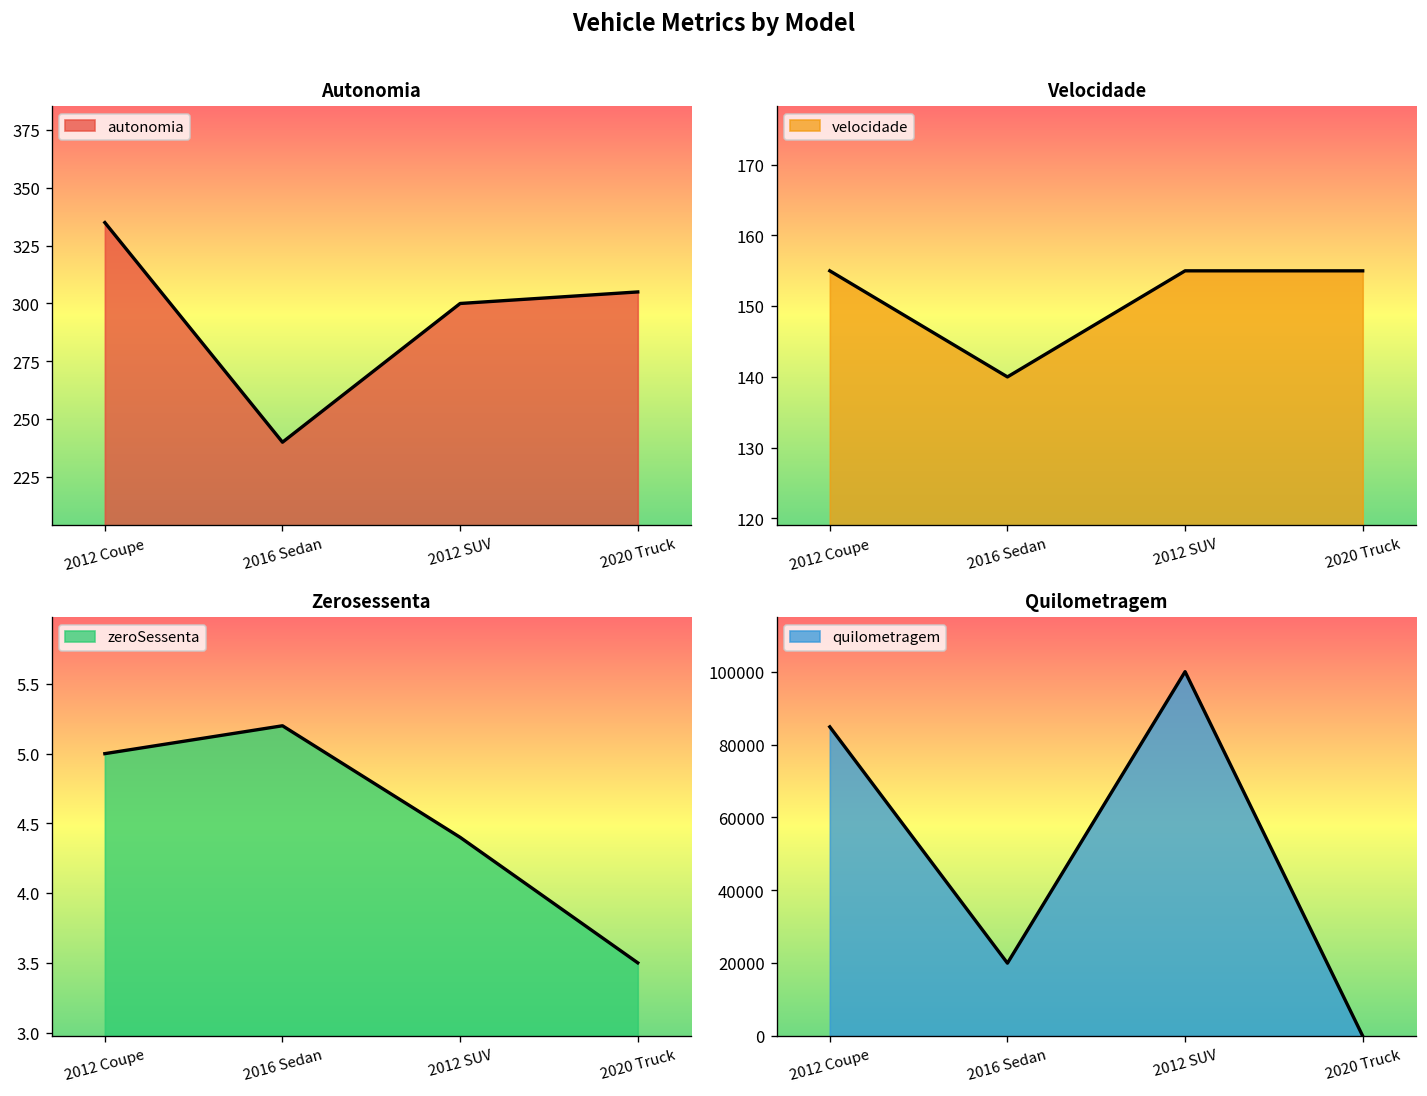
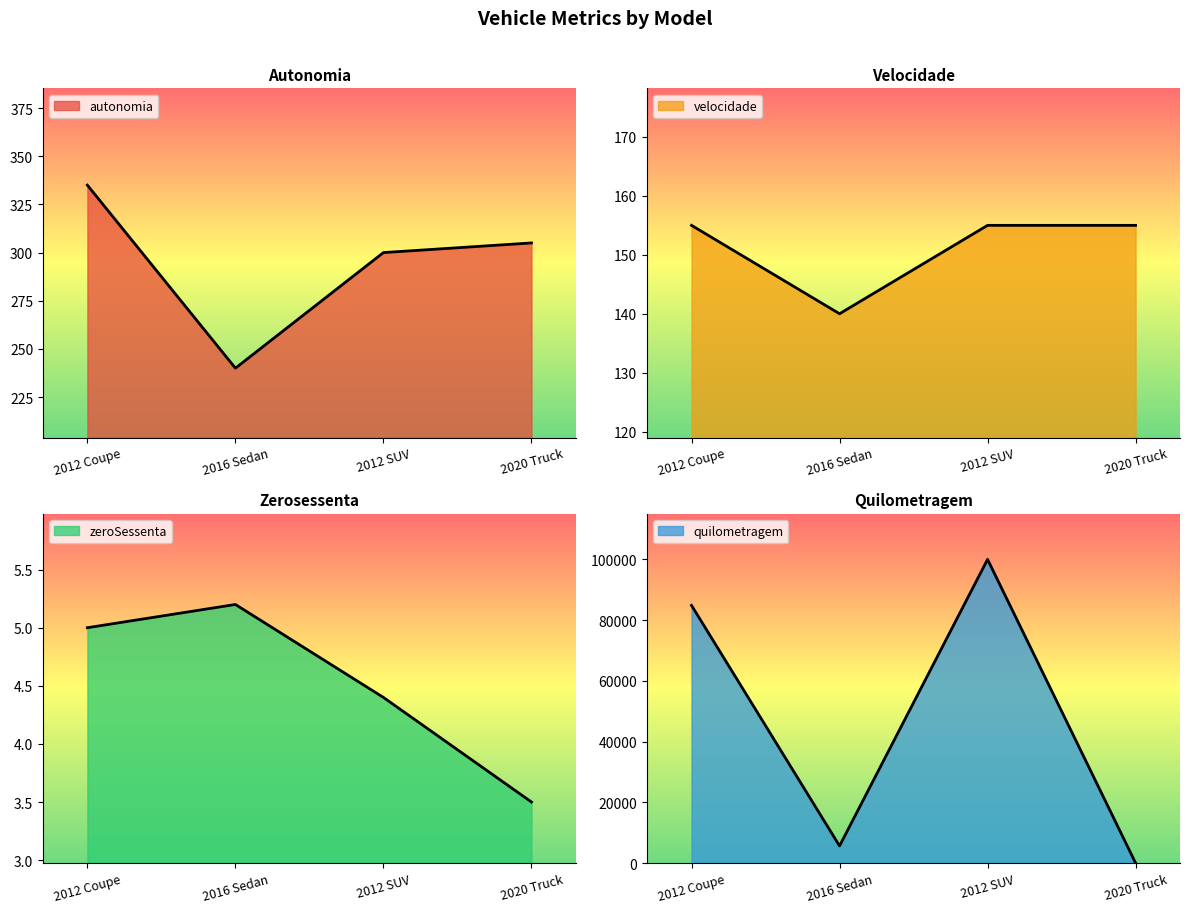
Quilometragem, 2016 Sedan: 20000 -> 6000
